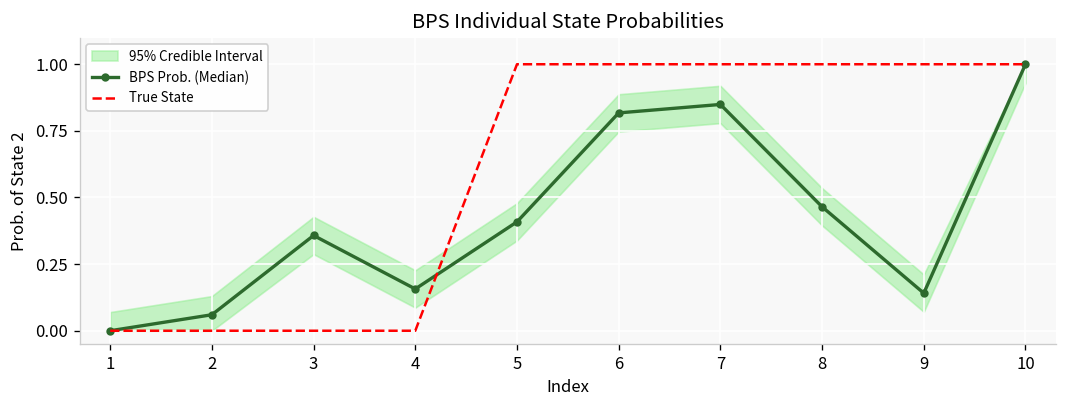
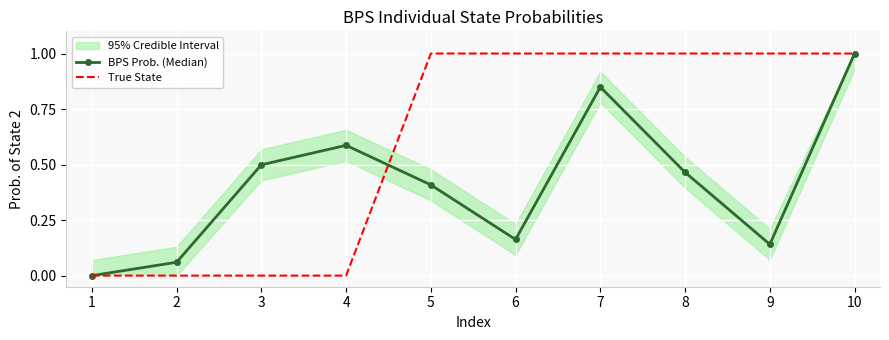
BPS Prob. (Median), 3: 0.36 -> 0.50
BPS Prob. (Median), 4: 0.16 -> 0.59
BPS Prob. (Median), 6: 0.82 -> 0.16
